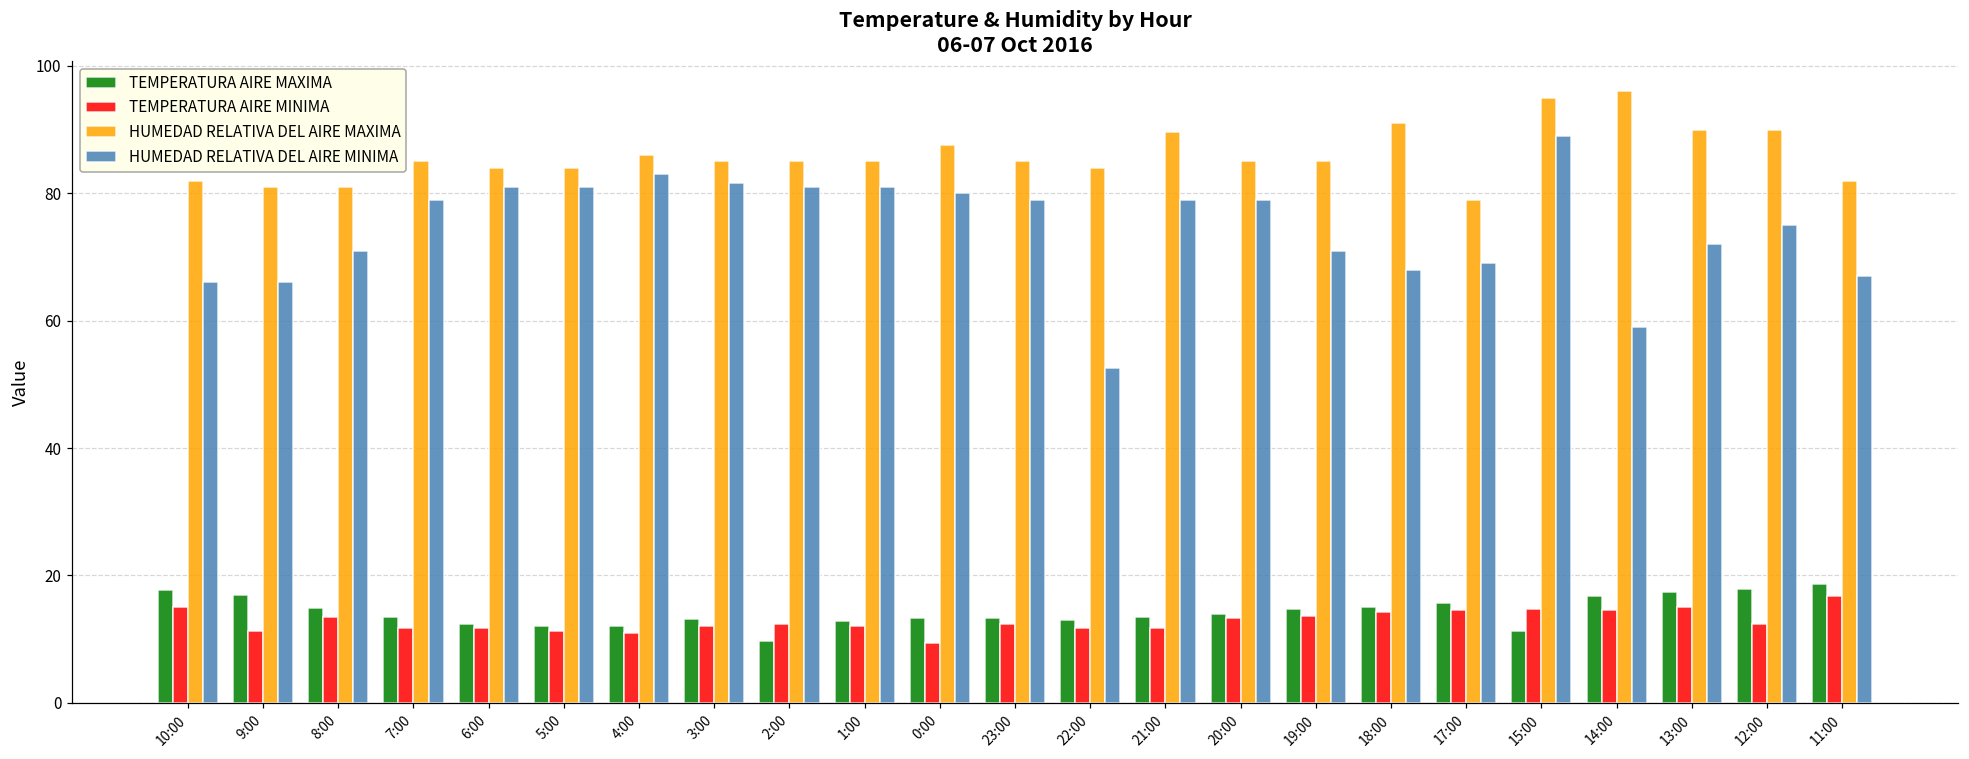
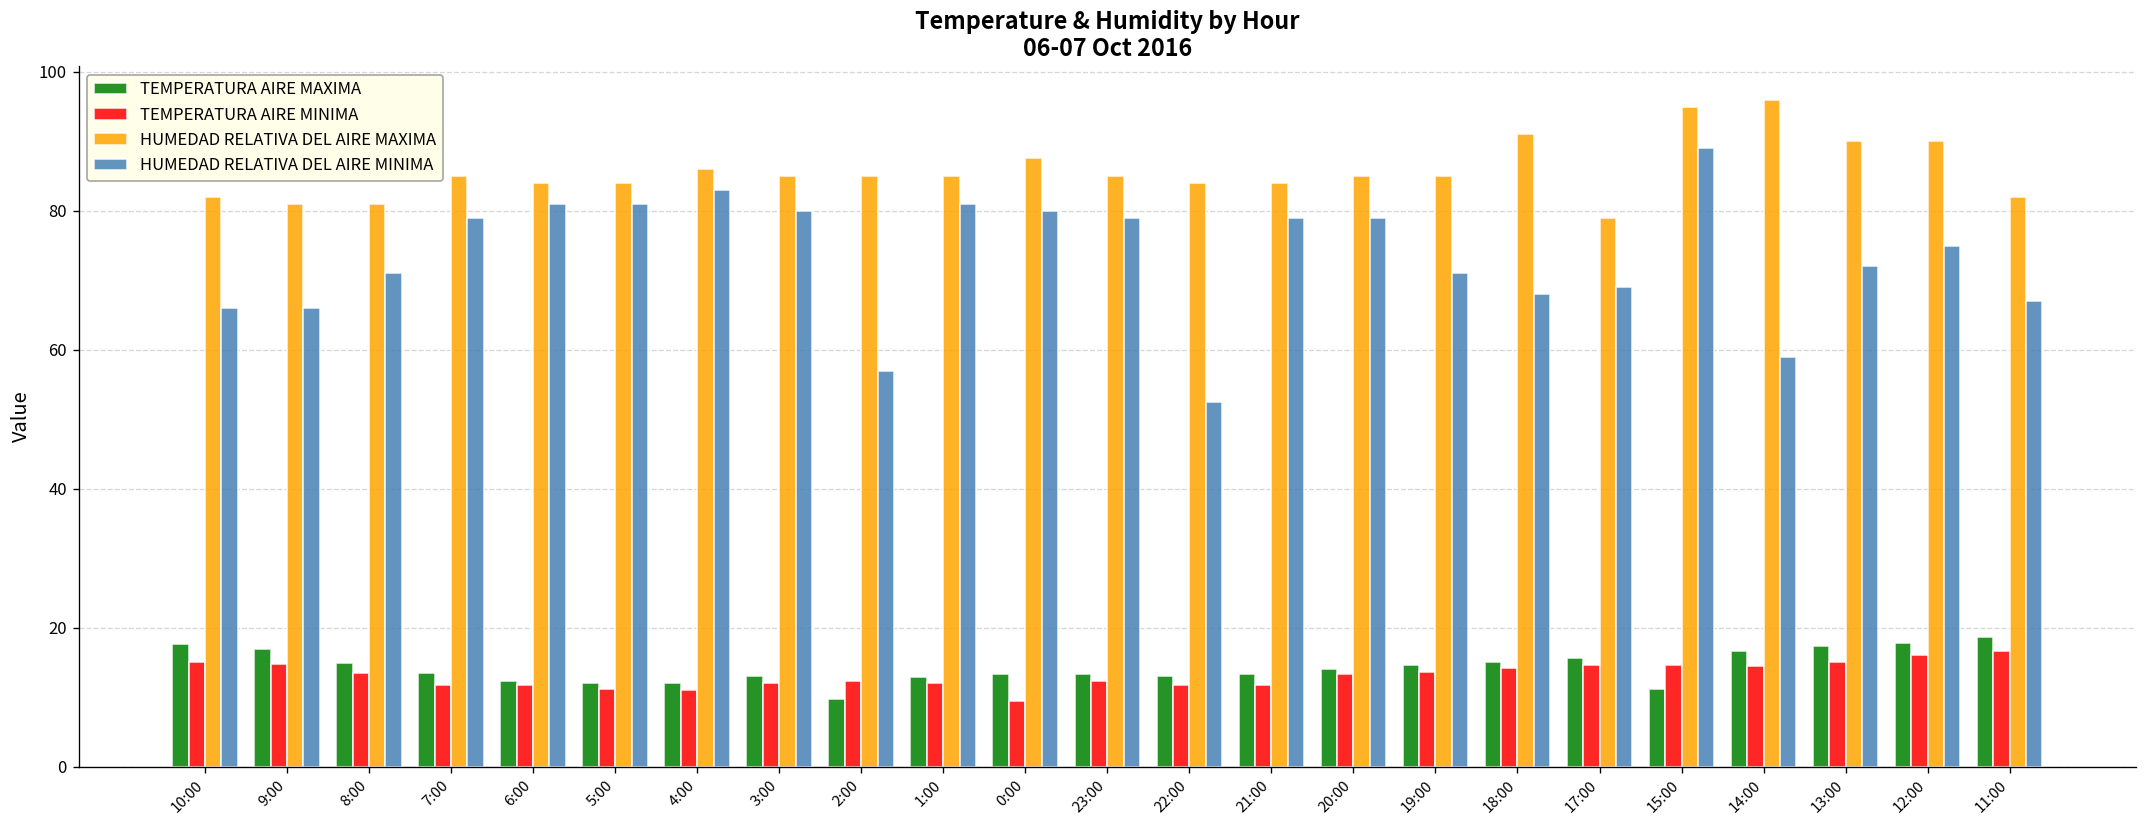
TEMPERATURA AIRE MINIMA, 9:00: 11 -> 15
HUMEDAD RELATIVA DEL AIRE MINIMA, 3:00: 82 -> 80
HUMEDAD RELATIVA DEL AIRE MINIMA, 2:00: 81 -> 57
HUMEDAD RELATIVA DEL AIRE MAXIMA, 21:00: 90 -> 84
TEMPERATURA AIRE MINIMA, 12:00: 12 -> 16
